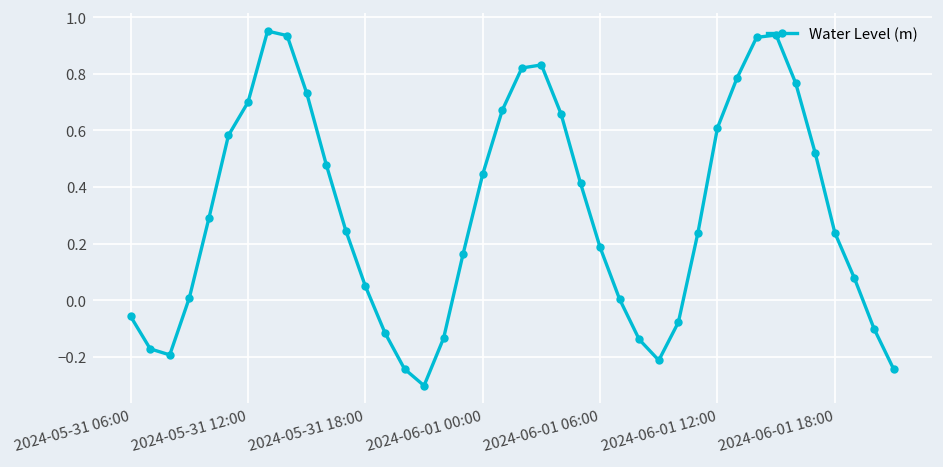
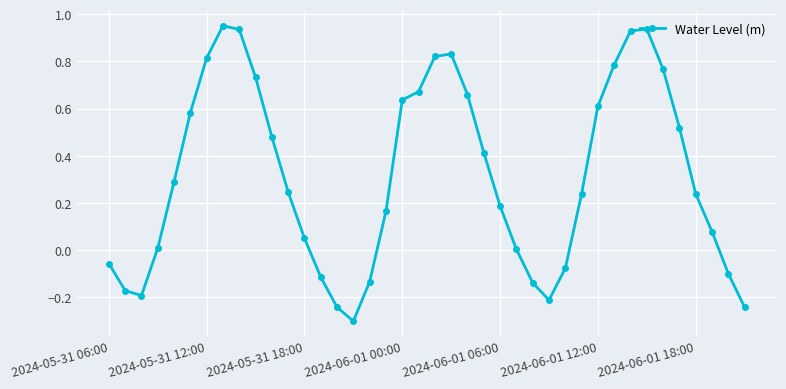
2024-05-31 12:00: 0.70 -> 0.81
2024-06-01 00:00: 0.45 -> 0.64
